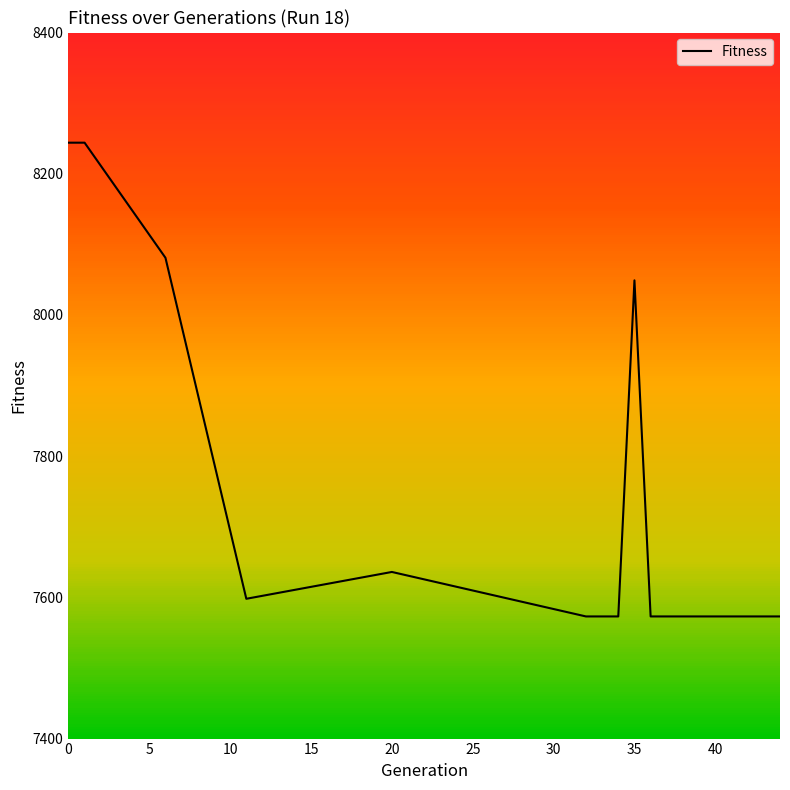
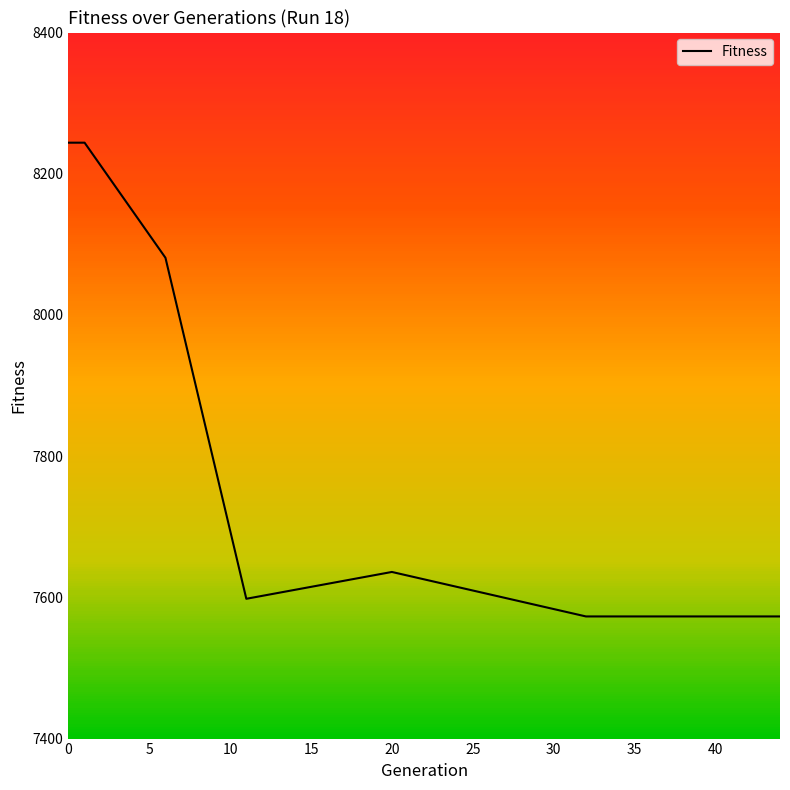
Fitness, 35: 8050 -> 7570
